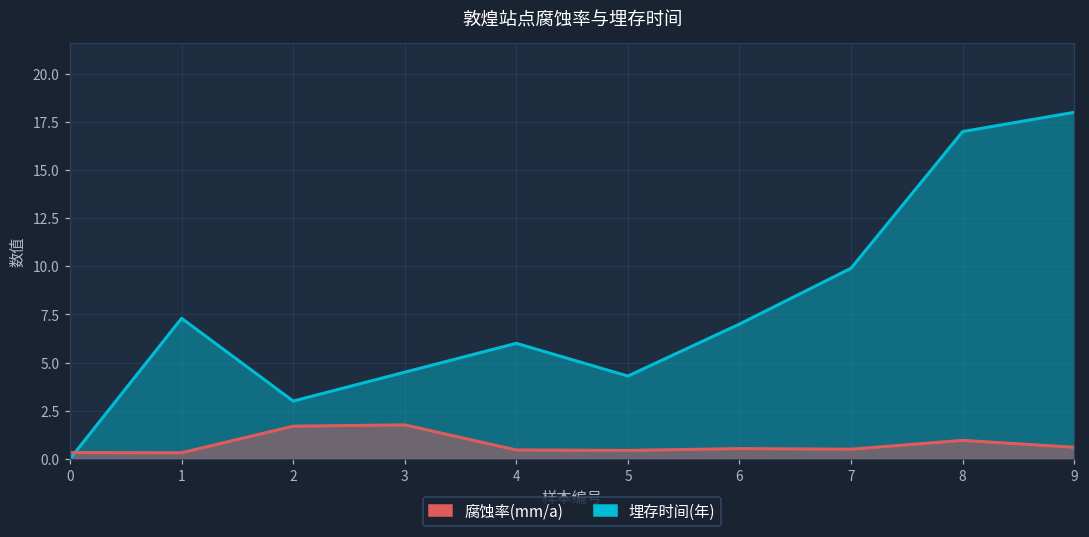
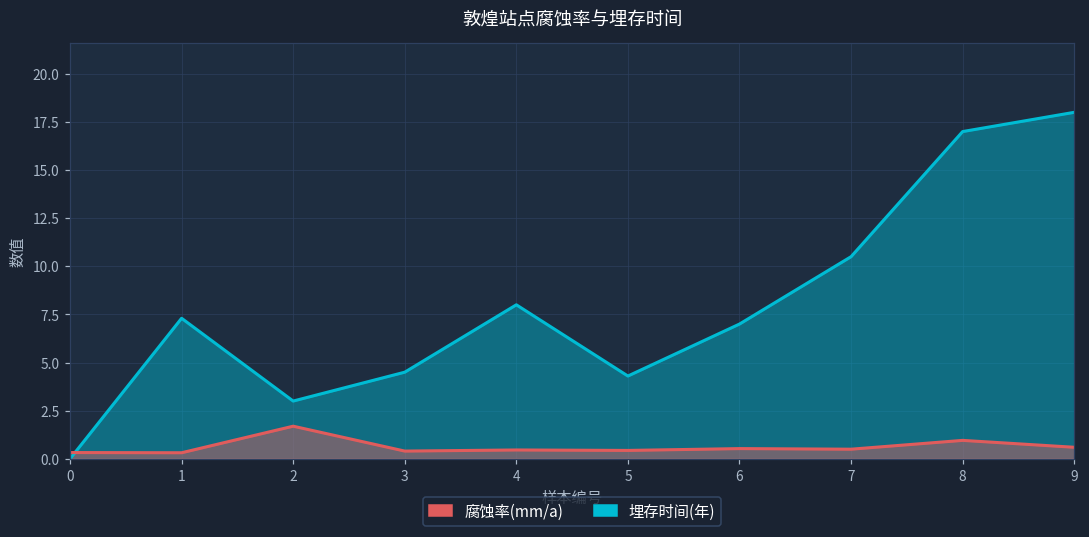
腐蚀率(mm/a), 3: 1.8 -> 0.4
埋存时间(年), 4: 6 -> 8
埋存时间(年), 7: 9.9 -> 10.5
